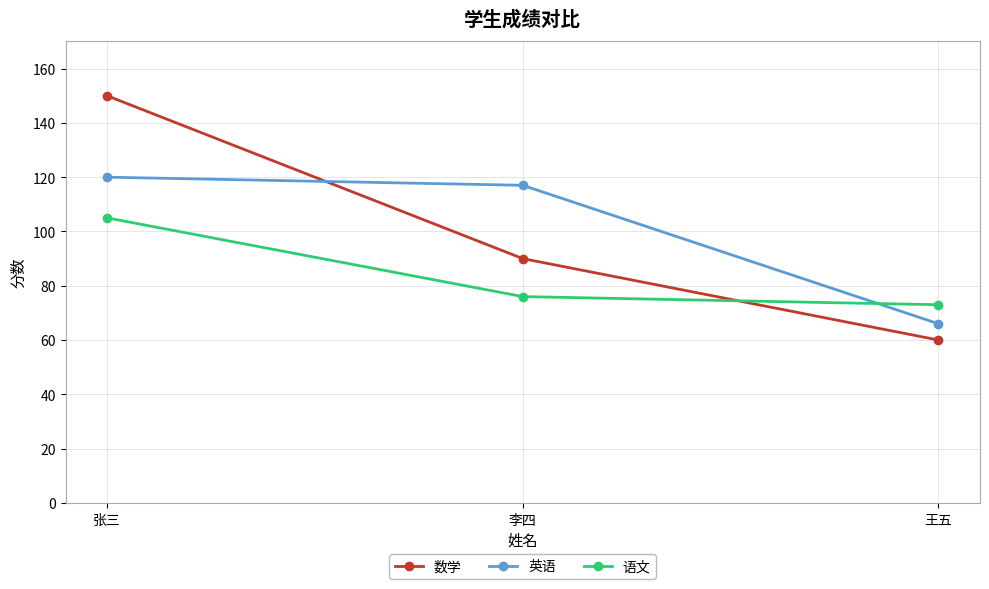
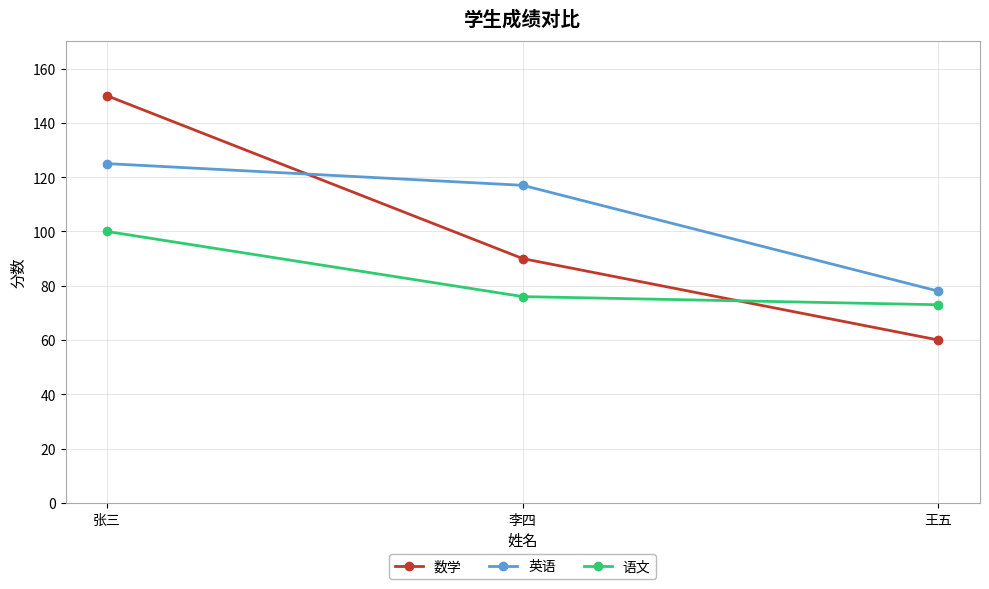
英语, 张三: 120 -> 125
语文, 张三: 105 -> 100
英语, 王五: 66 -> 78
